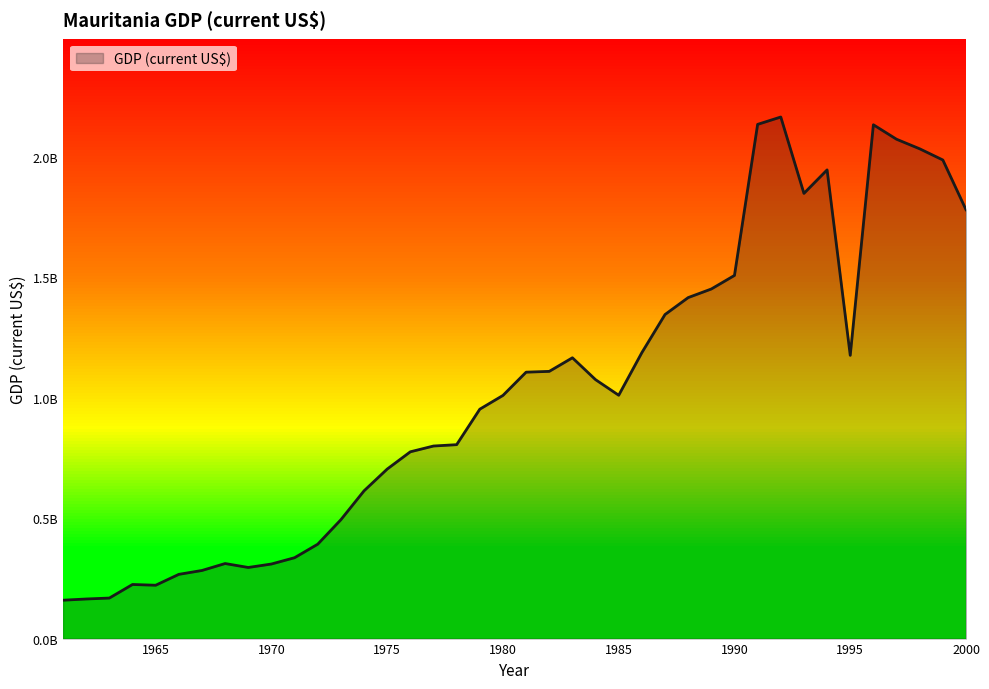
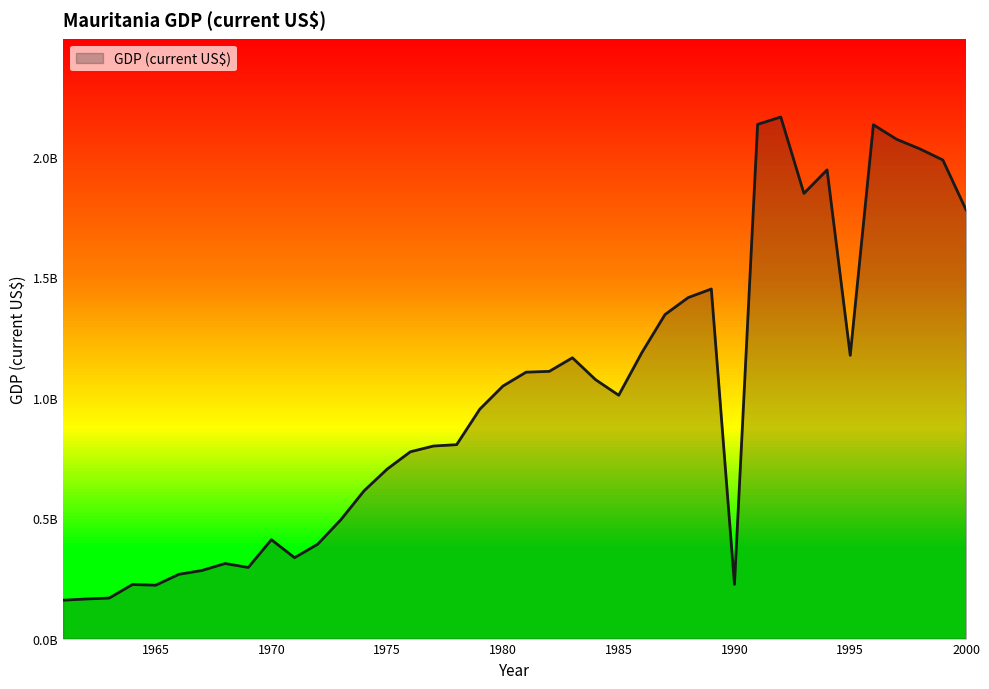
1970: 310000000 -> 410000000
1980: 1010000000 -> 1050000000
1990: 1510000000 -> 220000000
